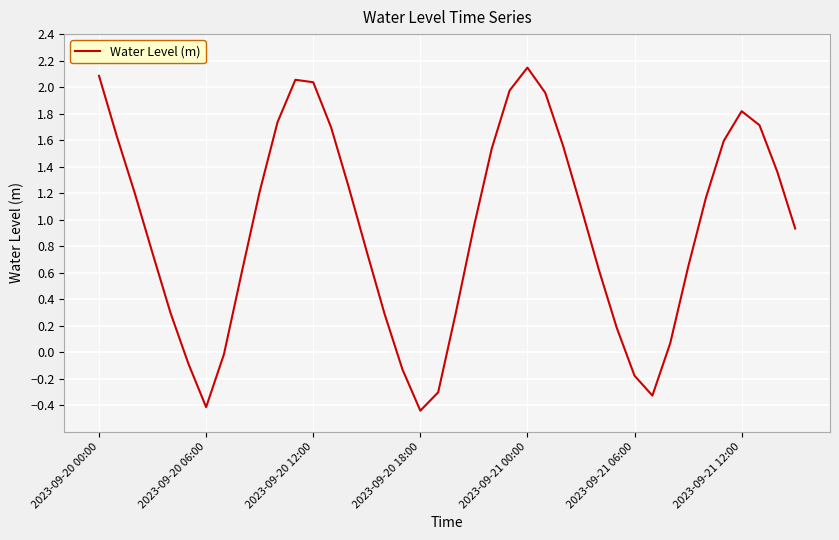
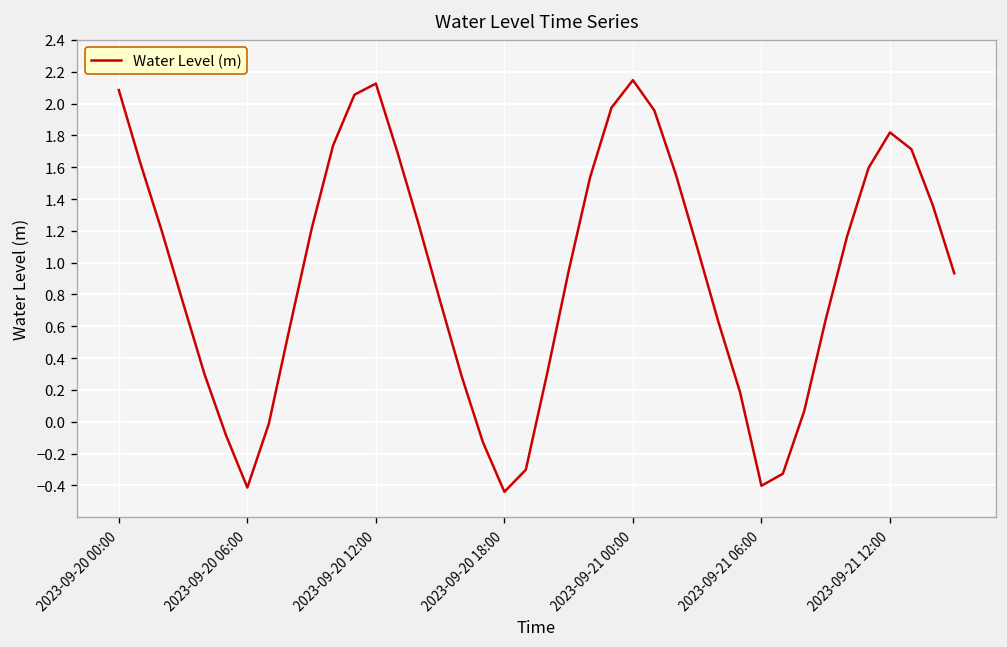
2023-09-20 12:00: 2.04 -> 2.13
2023-09-21 06:00: -0.18 -> -0.40
